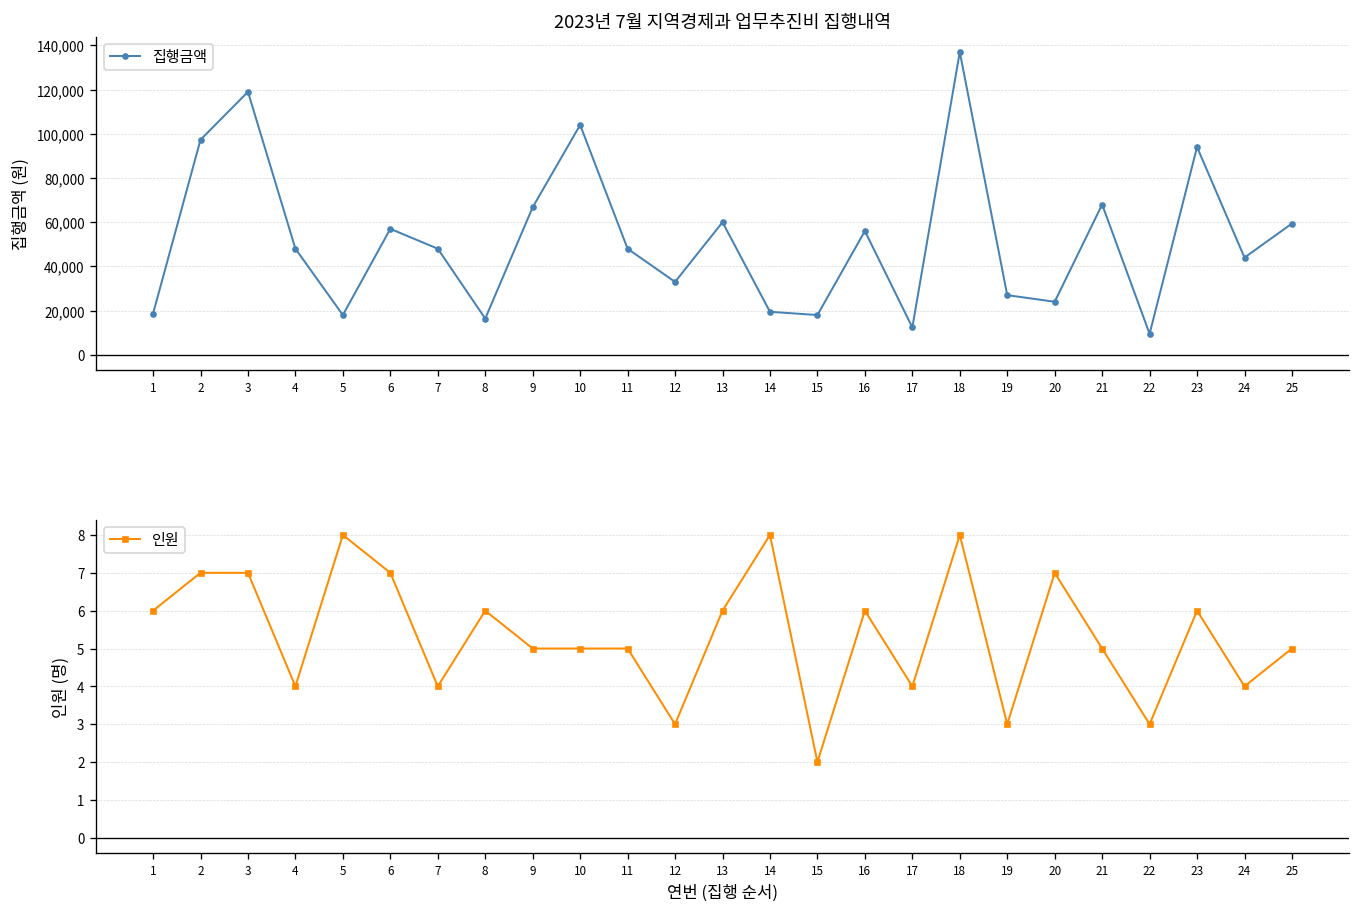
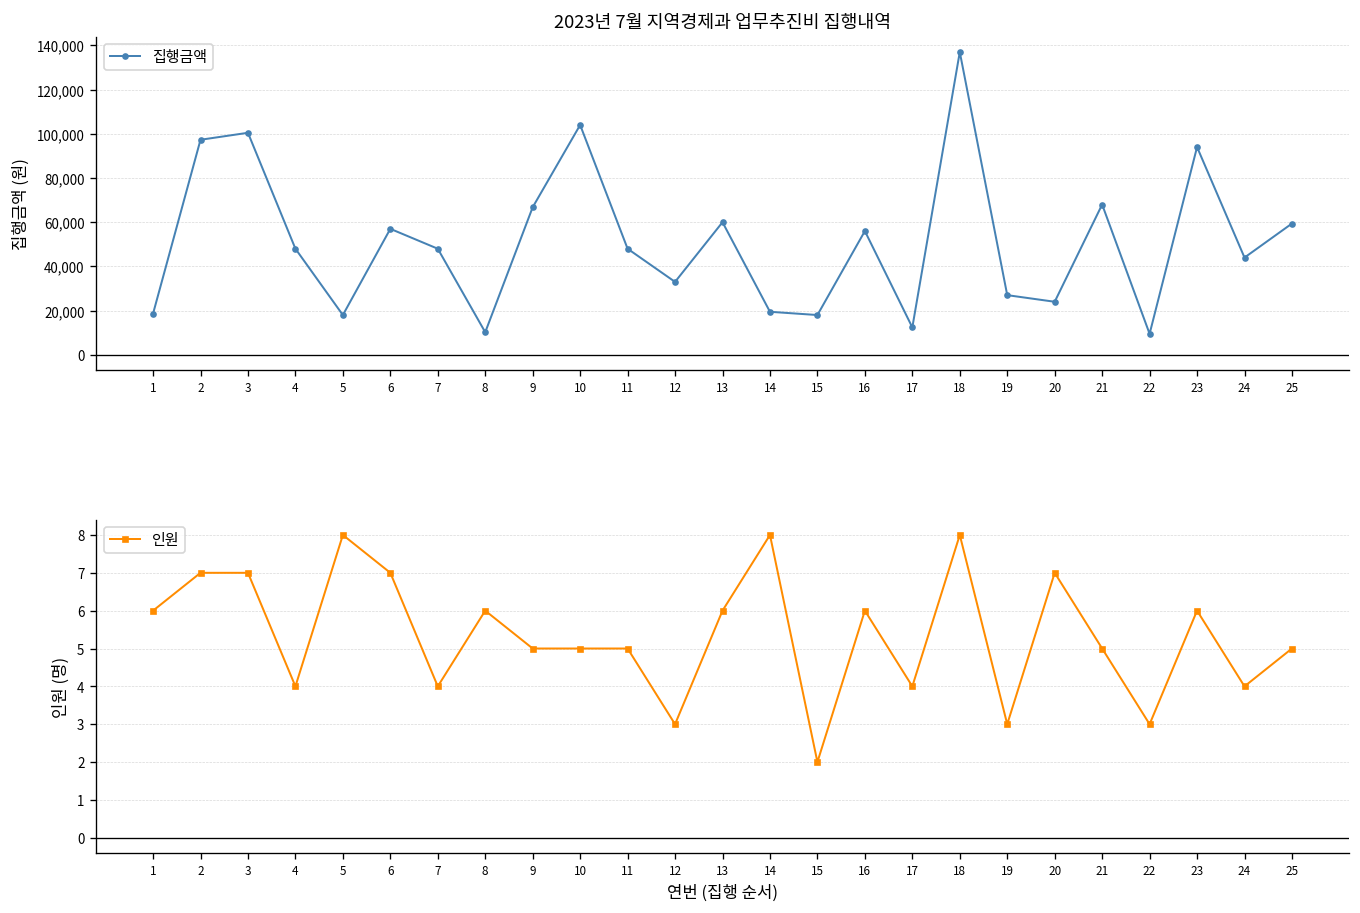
2023년 7월 지역경제과 업무추진비 집행내역, 3: 119,000 -> 100,000
2023년 7월 지역경제과 업무추진비 집행내역, 8: 16,000 -> 10,000
